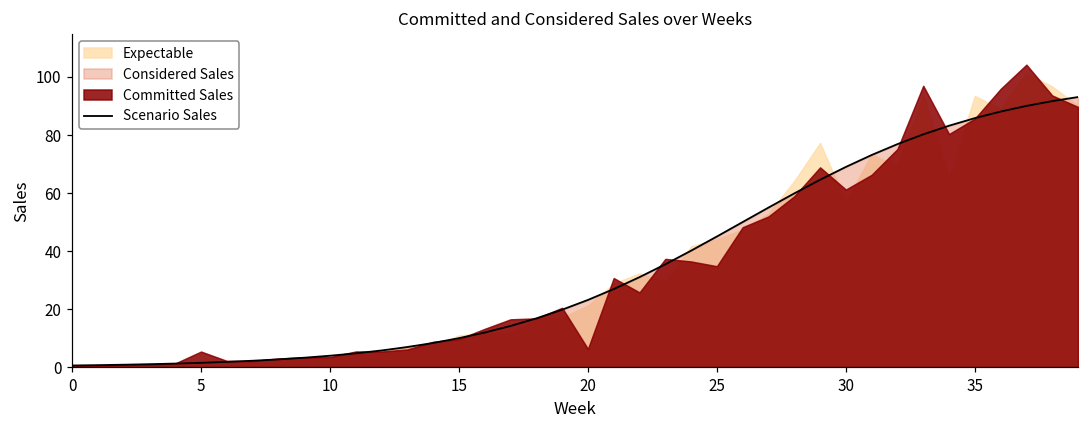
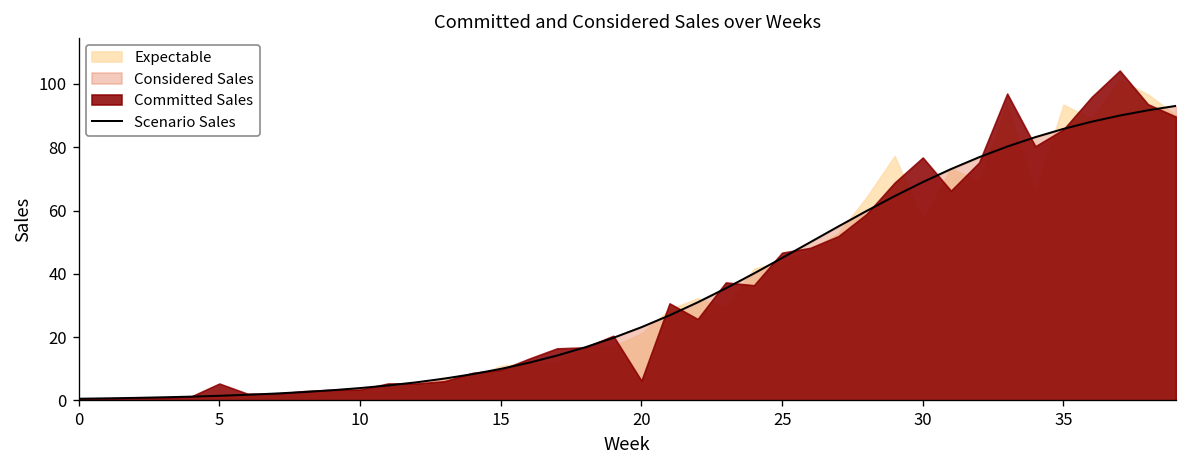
Committed Sales, 25: 35 -> 47
Committed Sales, 30: 61 -> 77
